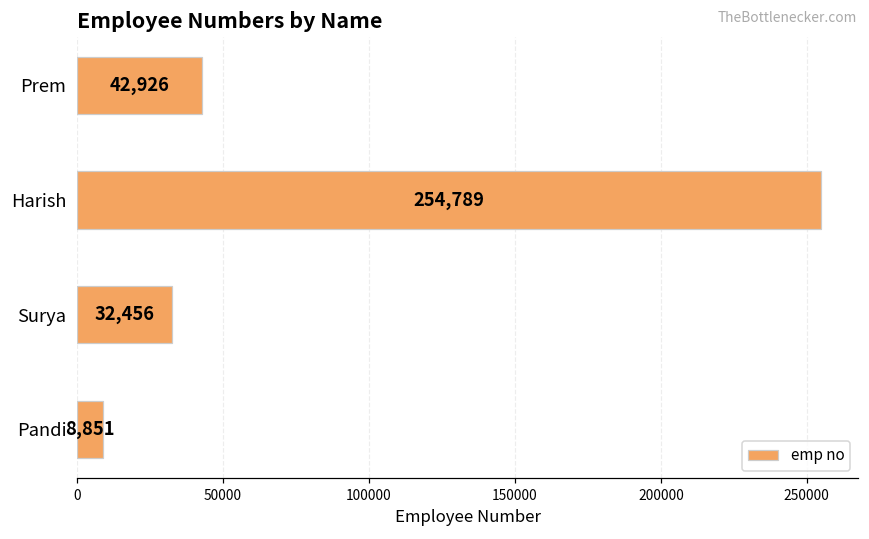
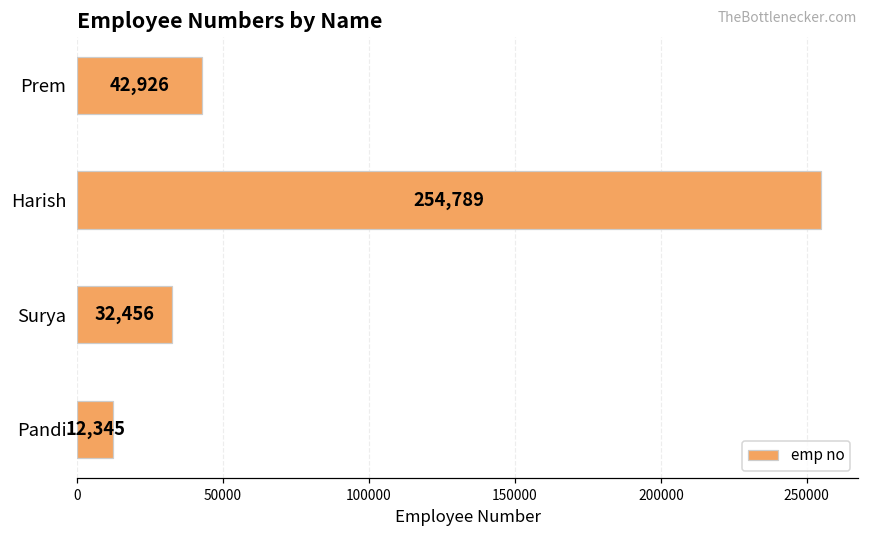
Pandi: 8,851 -> 12,345
